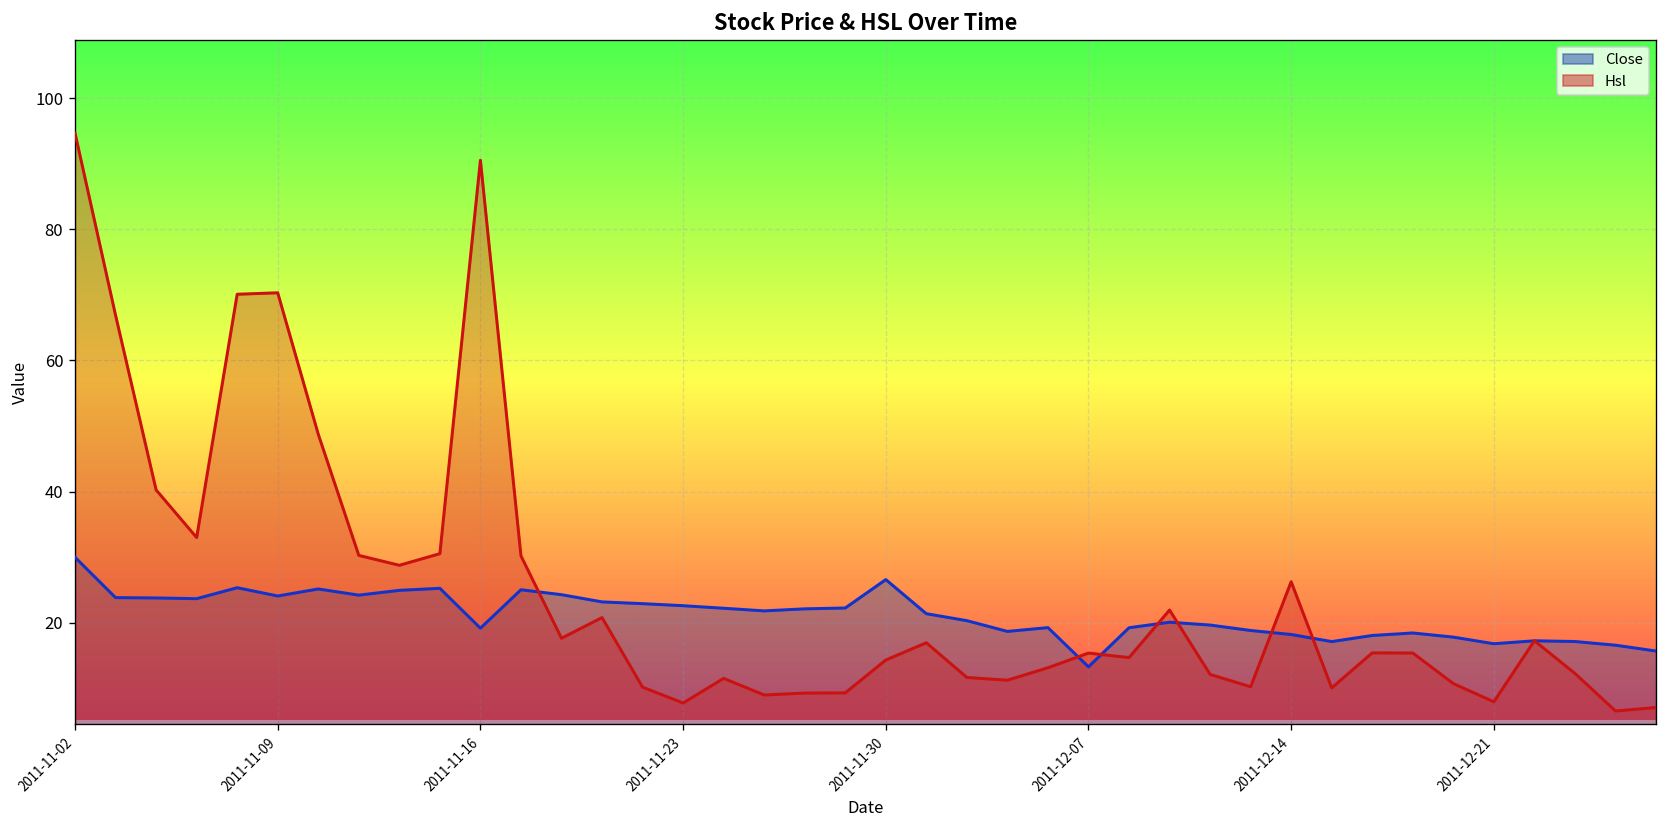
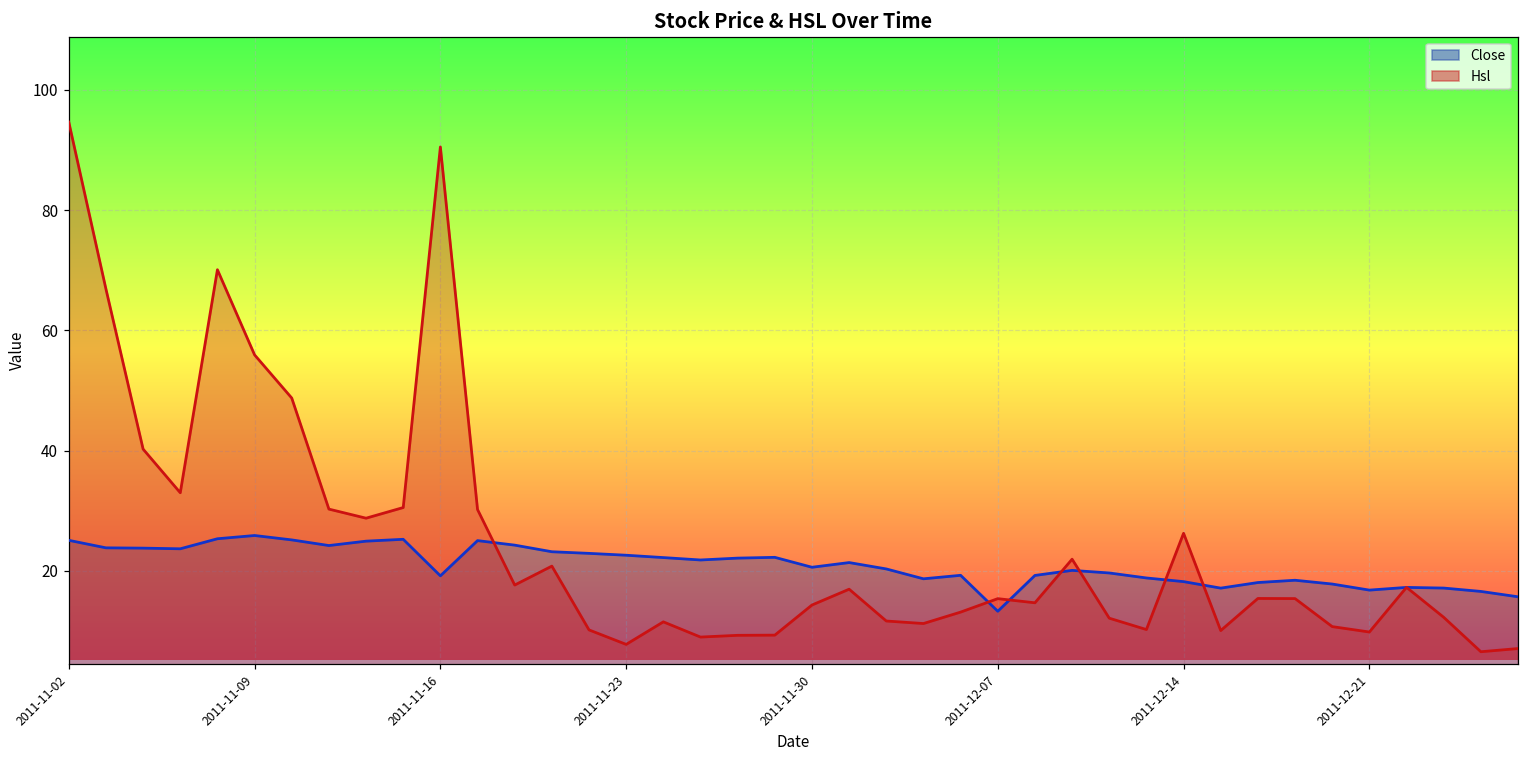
Close, 2011-11-02: 30 -> 25
Close, 2011-11-09: 24 -> 26
Hsl, 2011-11-09: 70 -> 56
Close, 2011-11-30: 27 -> 21
Hsl, 2011-12-21: 8 -> 10
